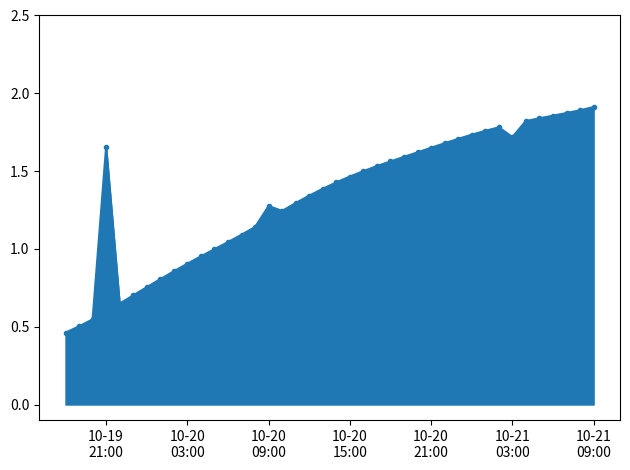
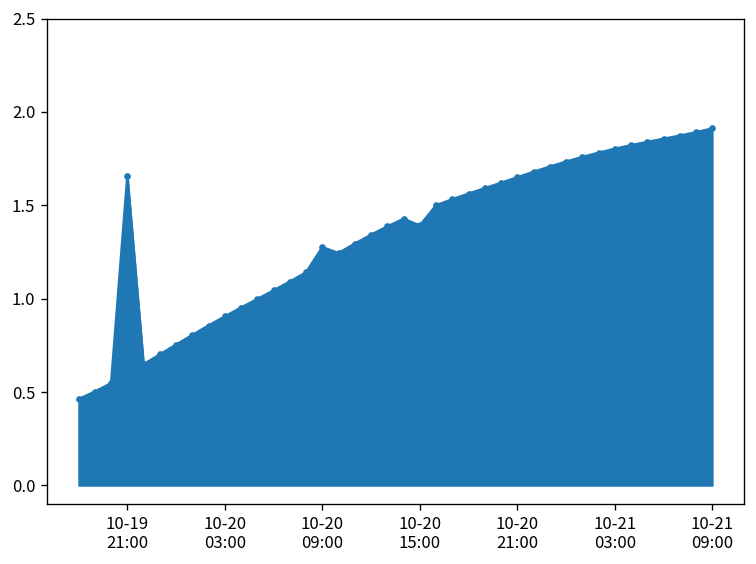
10-20 15:00: 1.47 -> 1.39
10-21 03:00: 1.72 -> 1.80
